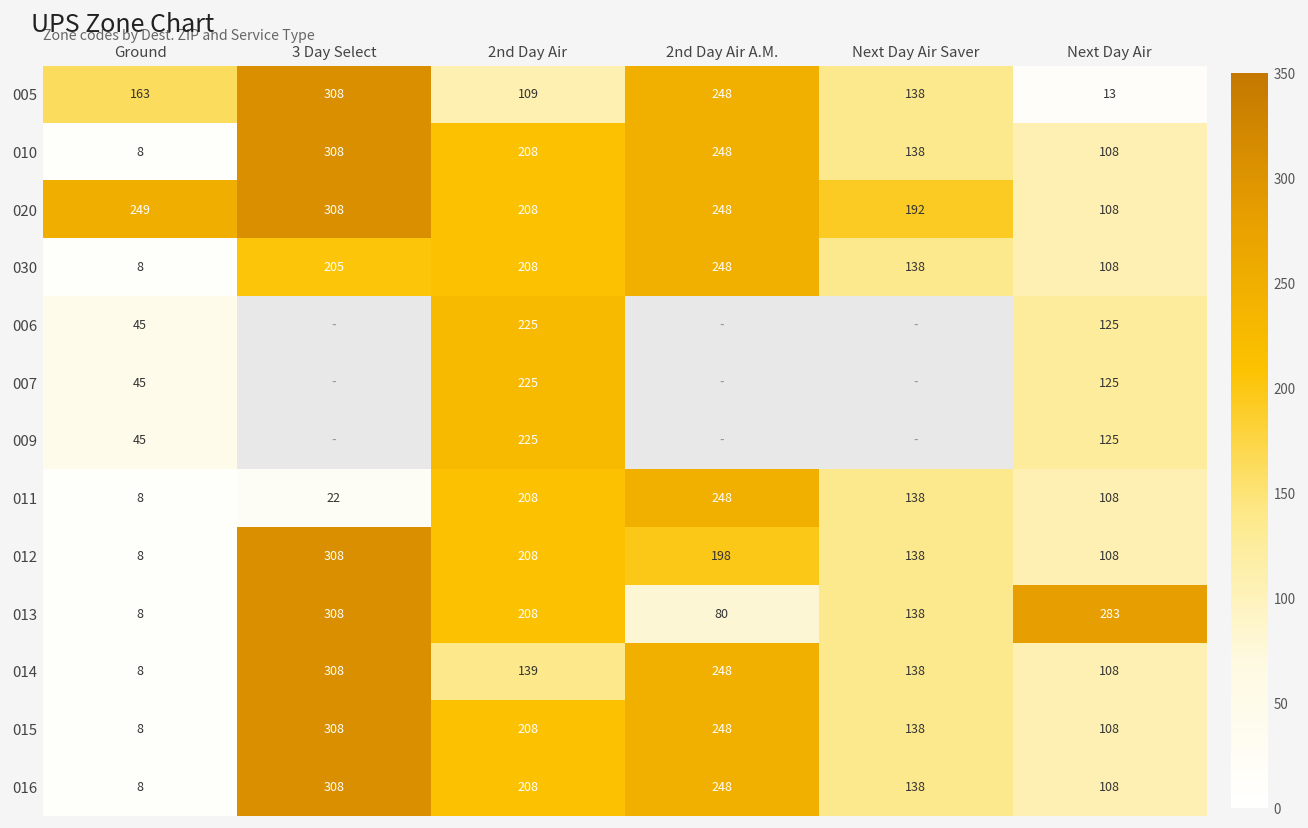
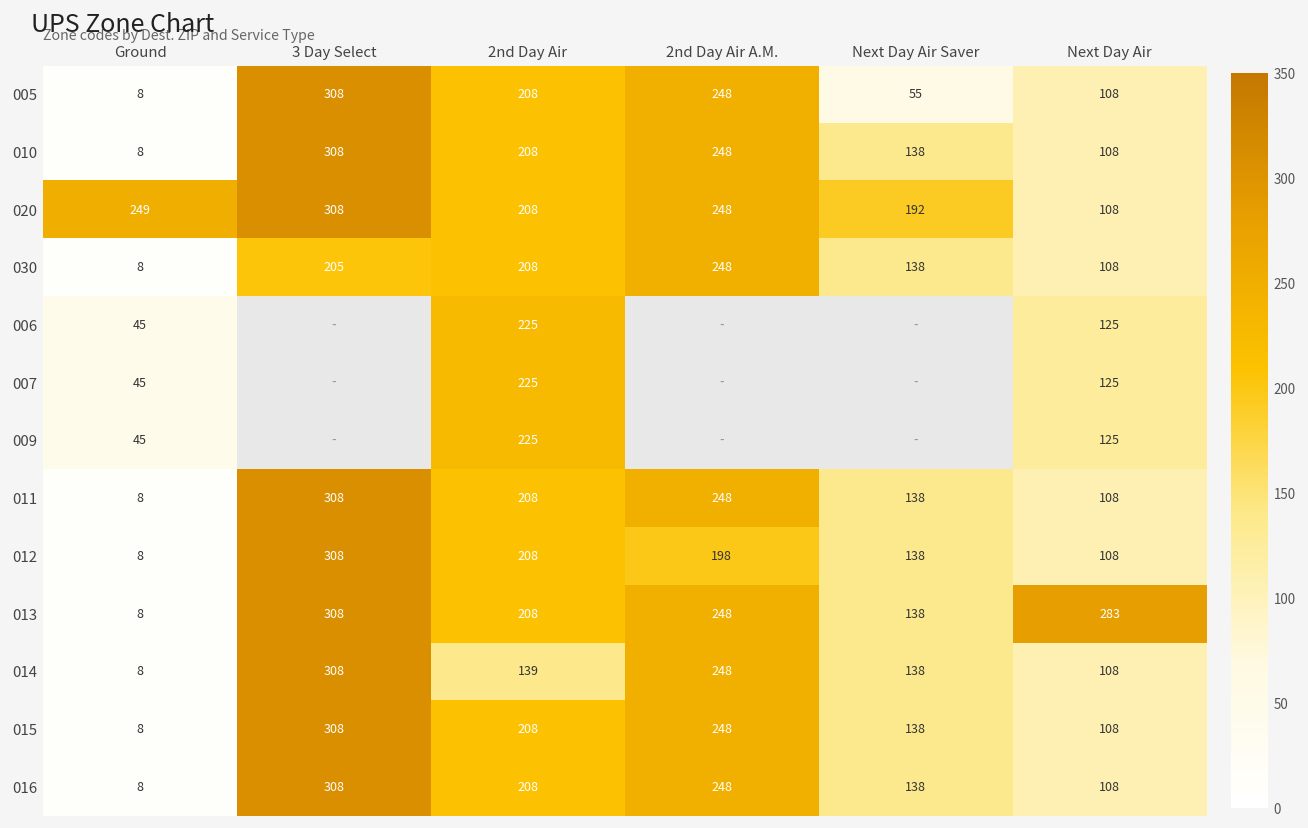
005, Ground: 163 -> 8
005, 2nd Day Air: 109 -> 208
005, Next Day Air Saver: 138 -> 55
005, Next Day Air: 13 -> 108
011, 3 Day Select: 22 -> 308
013, 2nd Day Air A.M.: 80 -> 248
